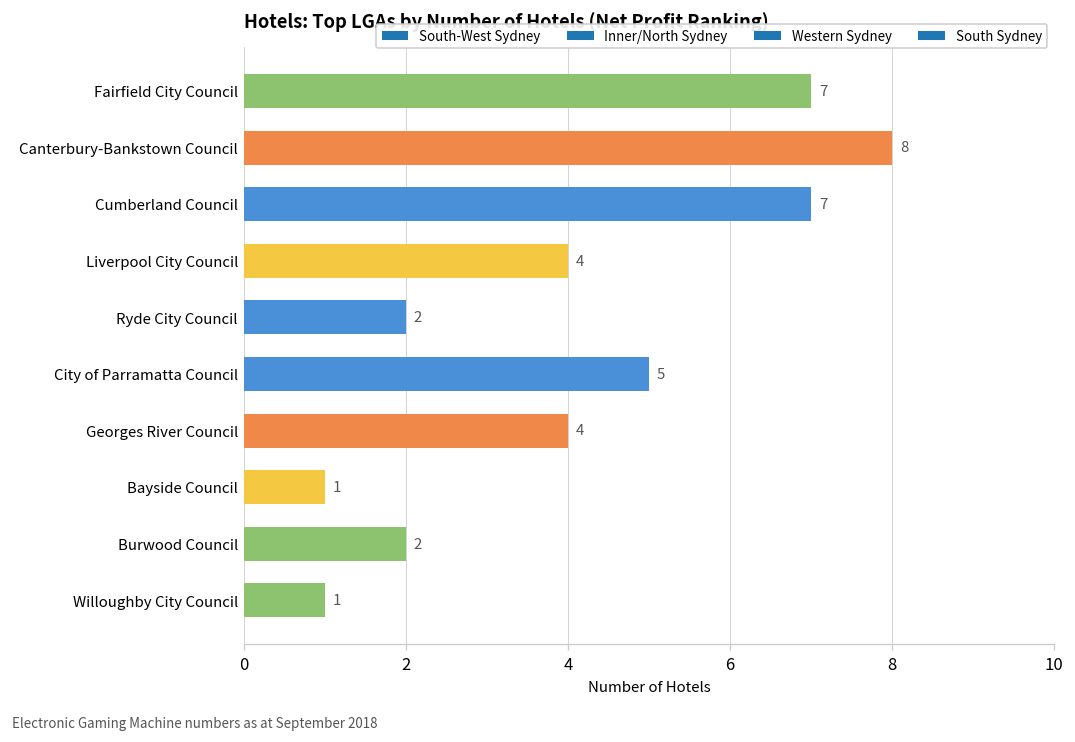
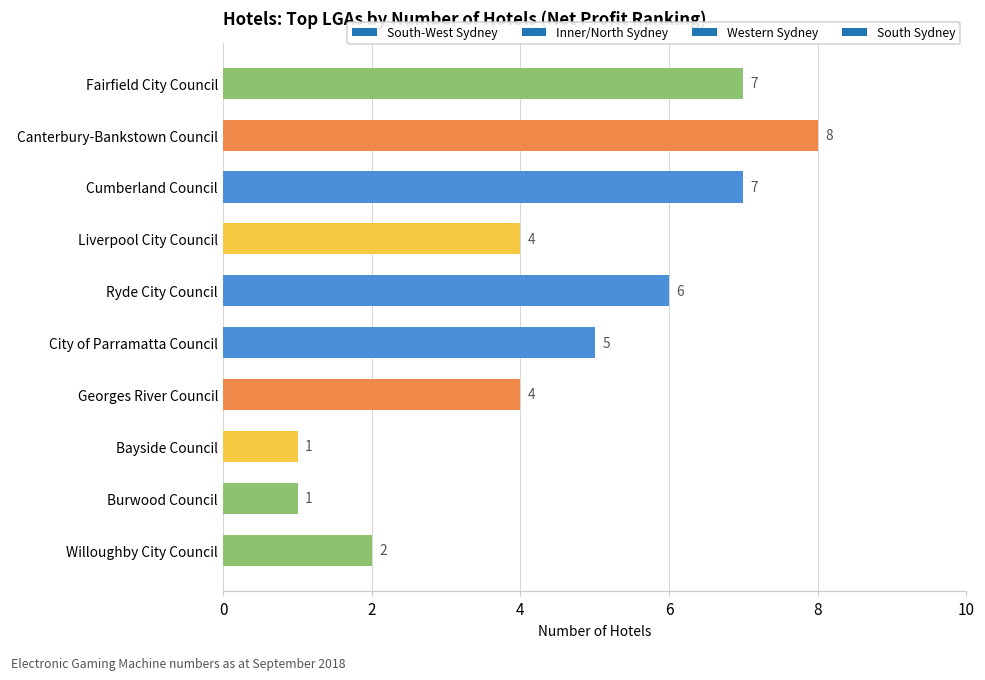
Ryde City Council: 2 -> 6
Burwood Council: 2 -> 1
Willoughby City Council: 1 -> 2
